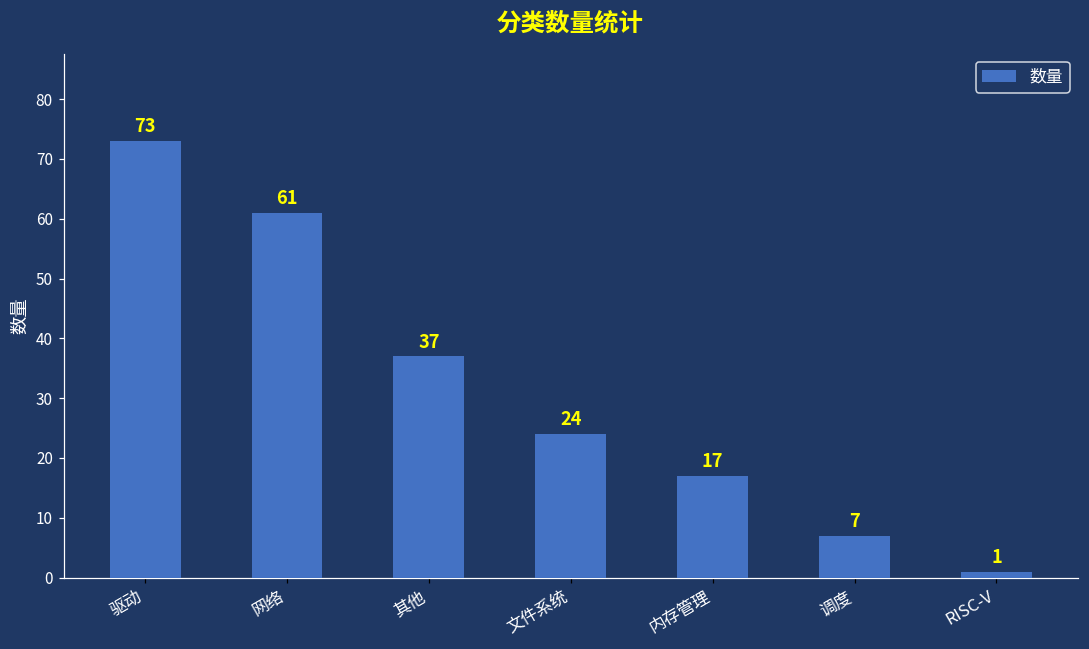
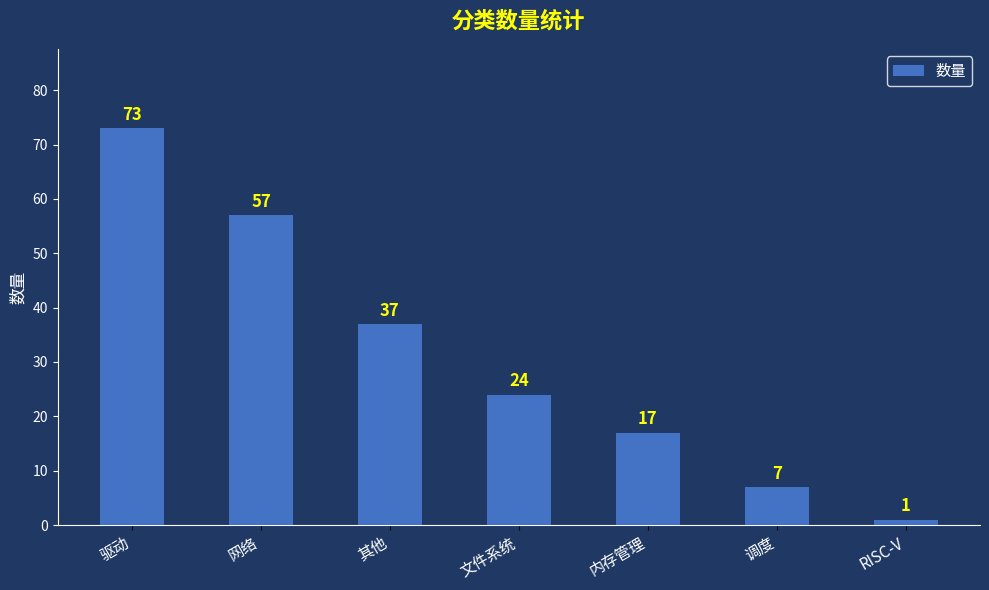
网络: 61 -> 57
